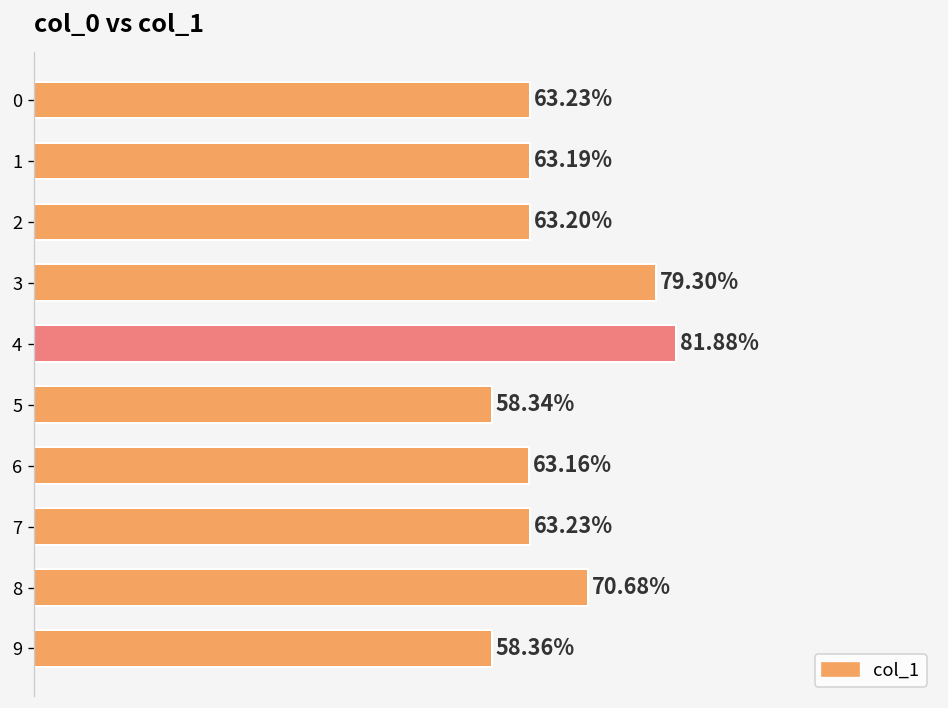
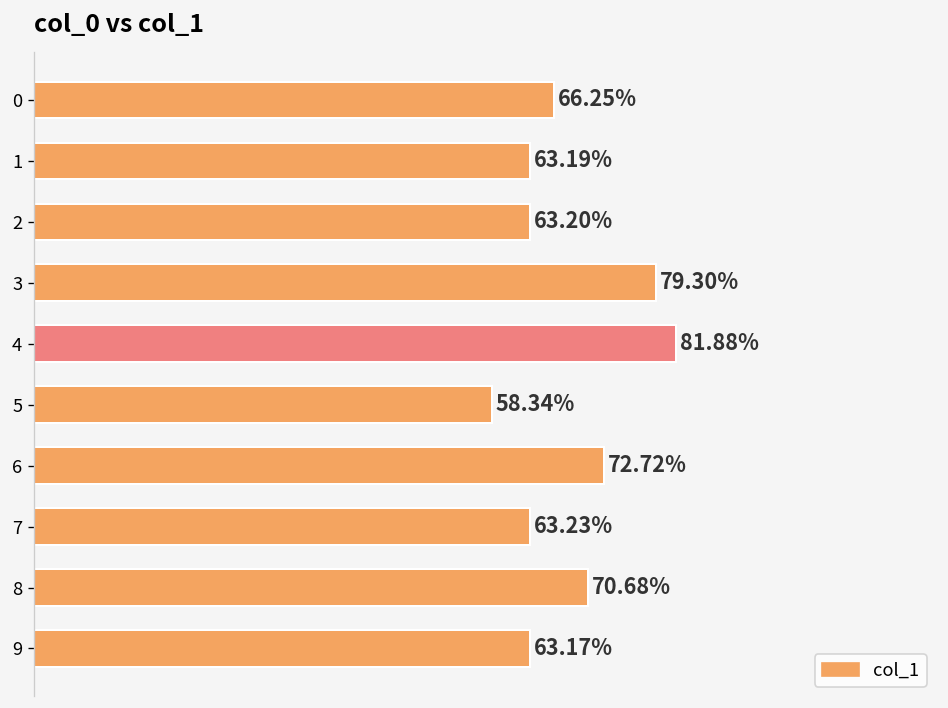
0: 63.23% -> 66.25%
6: 63.16% -> 72.72%
9: 58.36% -> 63.17%
